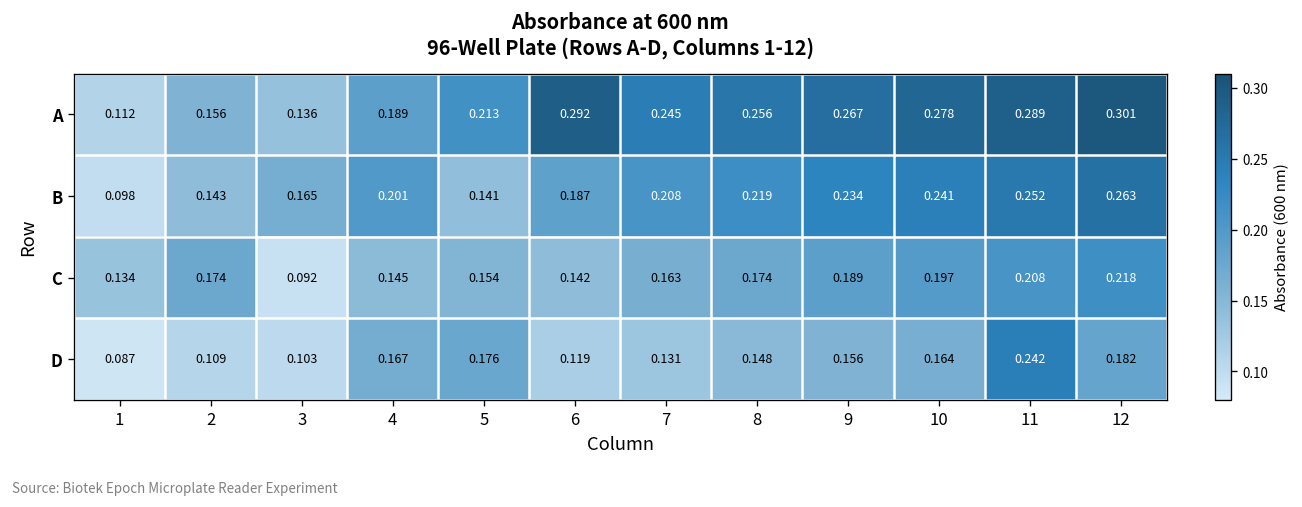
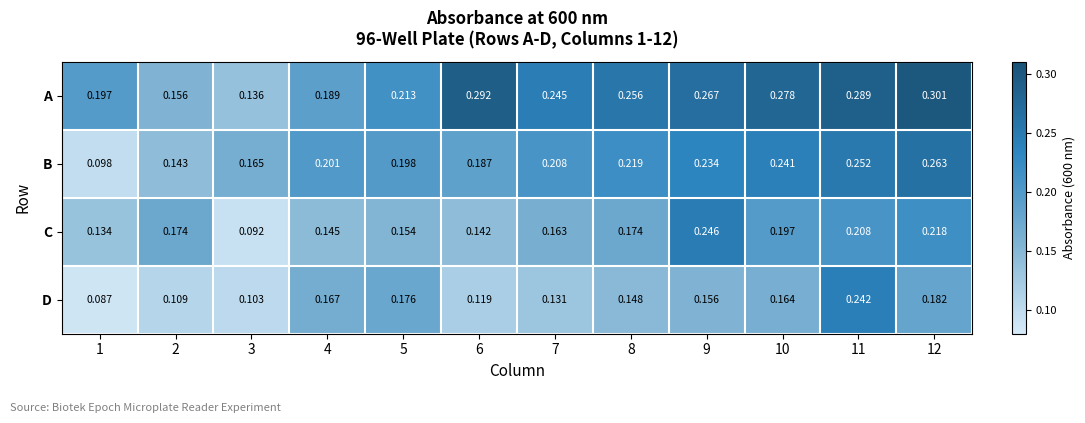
A, 1: 0.112 -> 0.197
B, 5: 0.141 -> 0.198
C, 9: 0.189 -> 0.246
